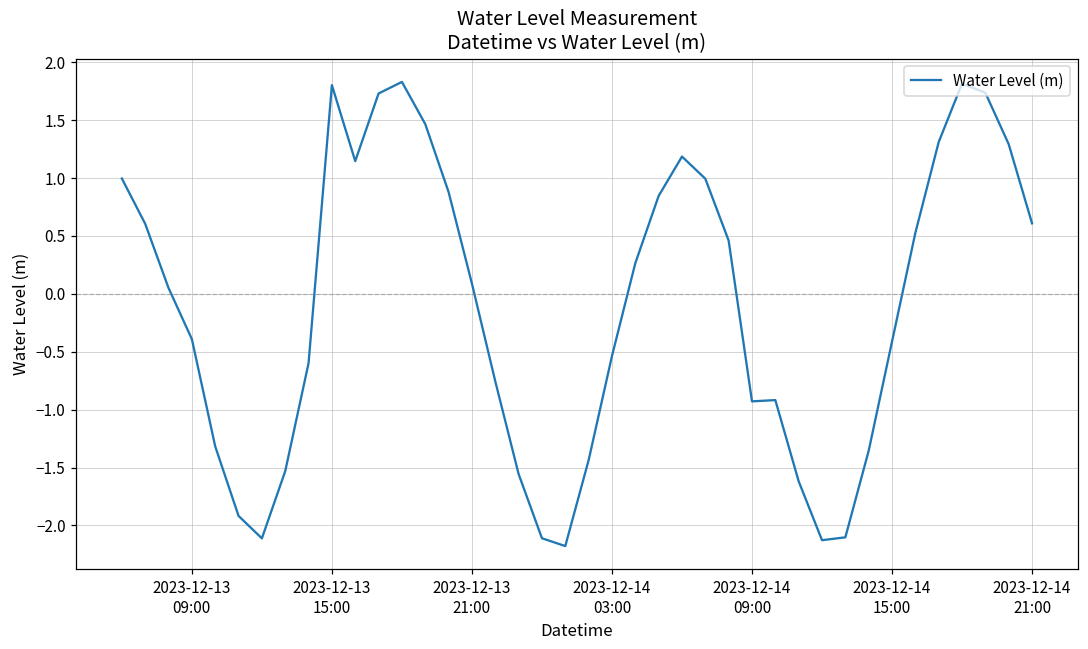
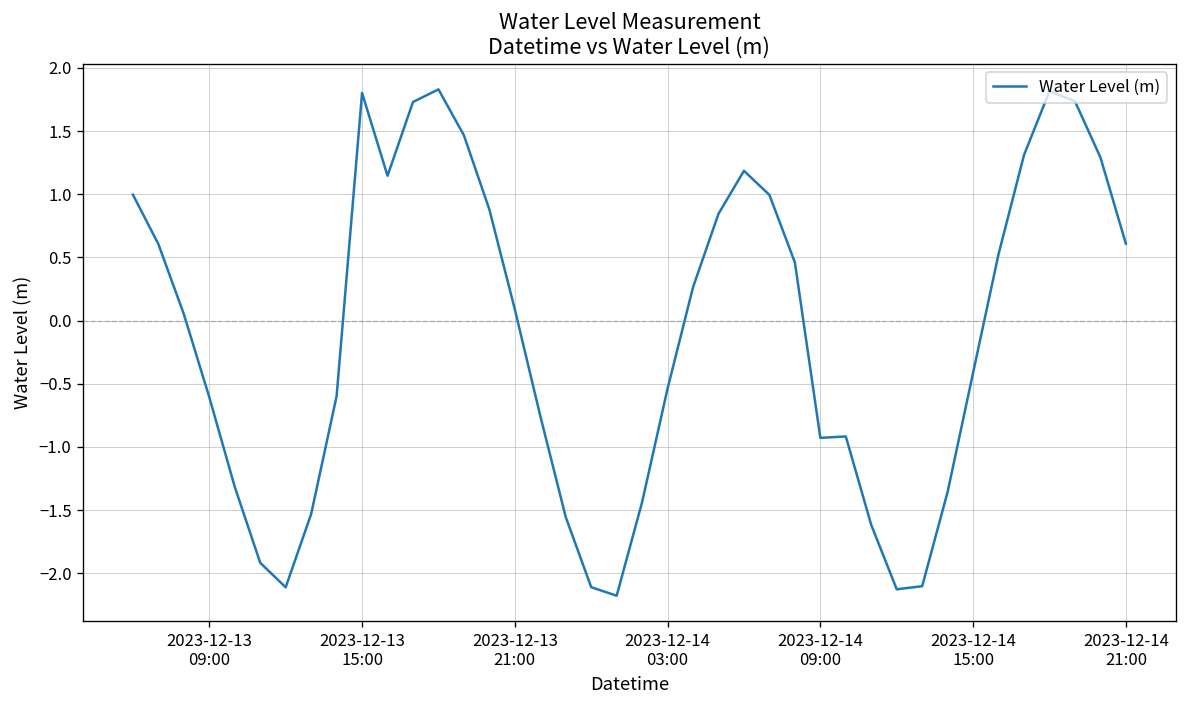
2023-12-13 09:00: -0.39 -> -0.61
